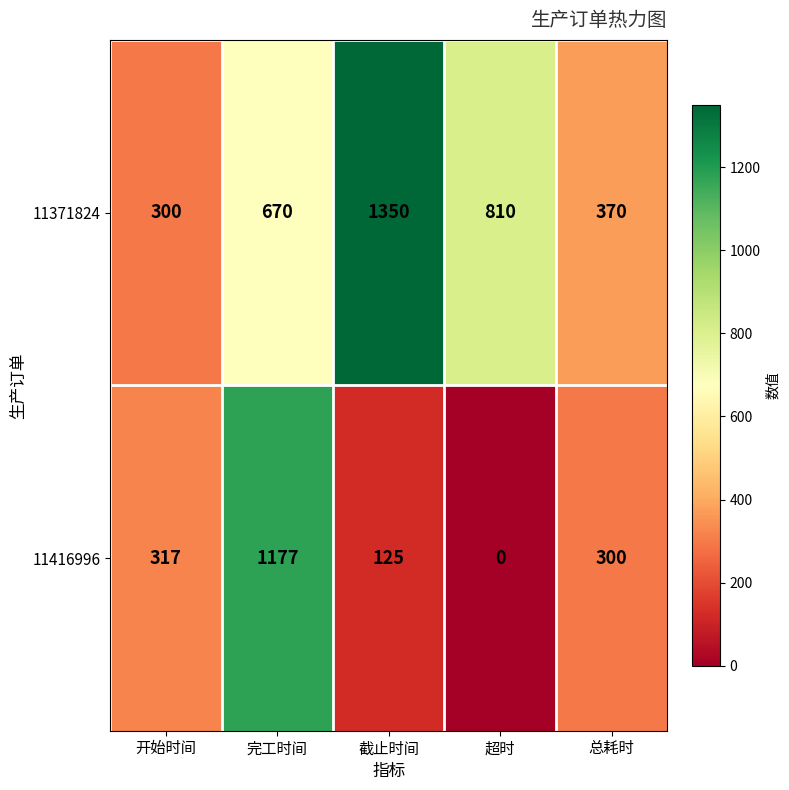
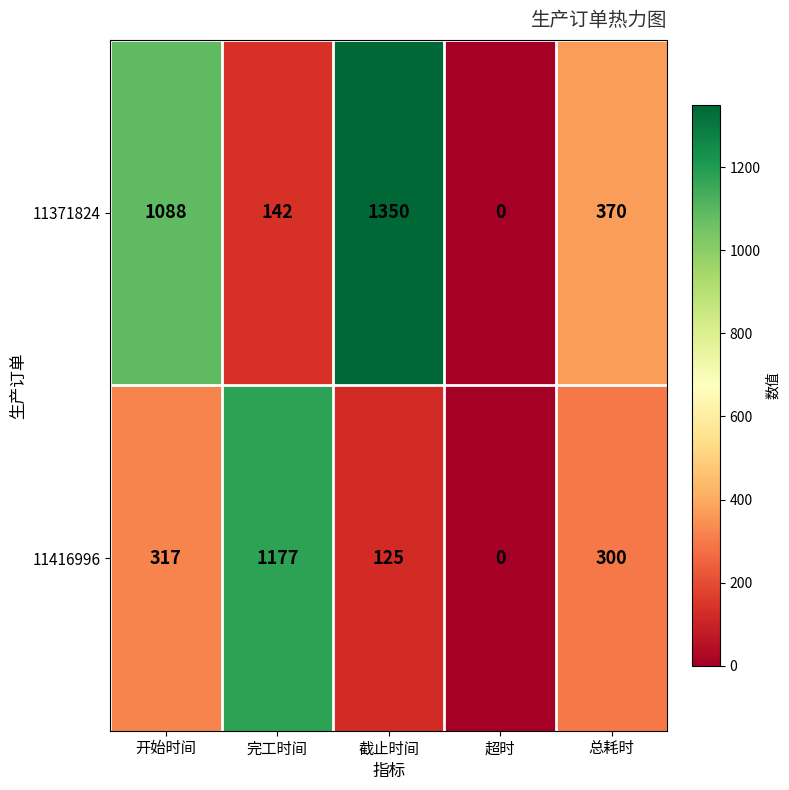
11371824, 开始时间: 300 -> 1088
11371824, 完工时间: 670 -> 142
11371824, 超时: 810 -> 0
